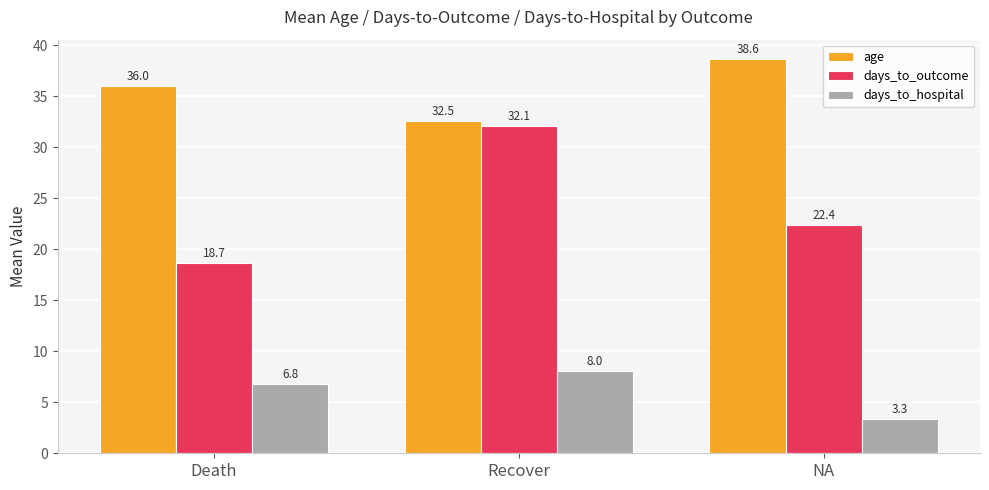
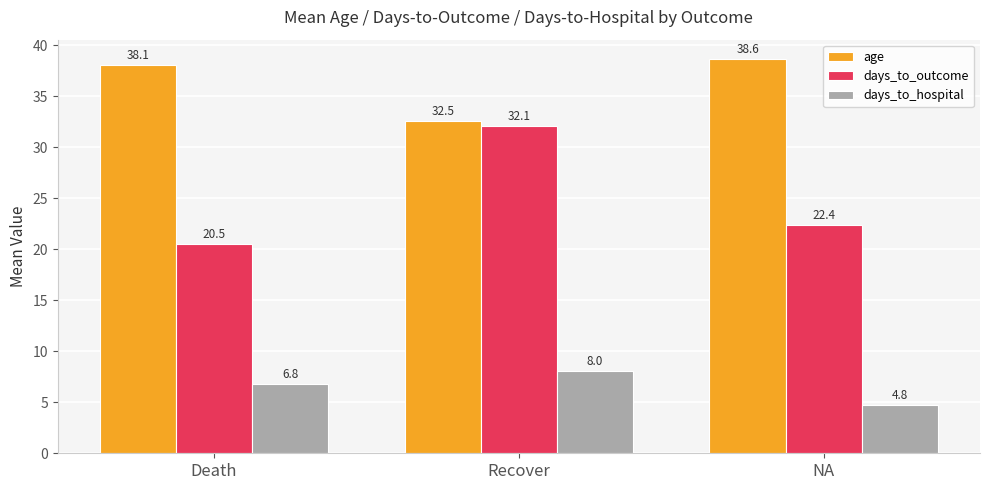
age, Death: 36.0 -> 38.1
days_to_outcome, Death: 18.7 -> 20.5
days_to_hospital, NA: 3.3 -> 4.8
